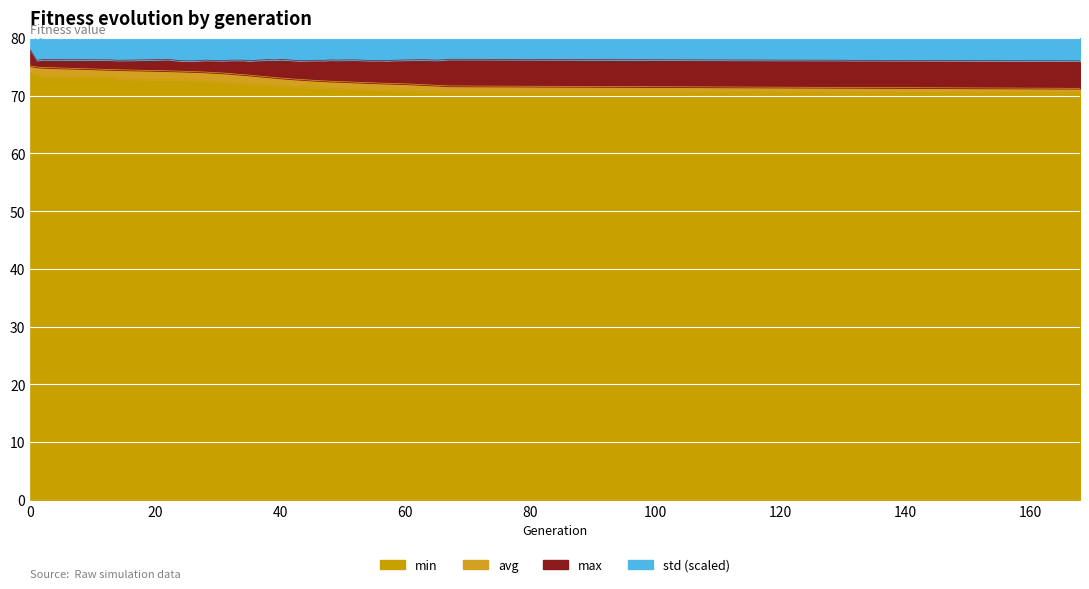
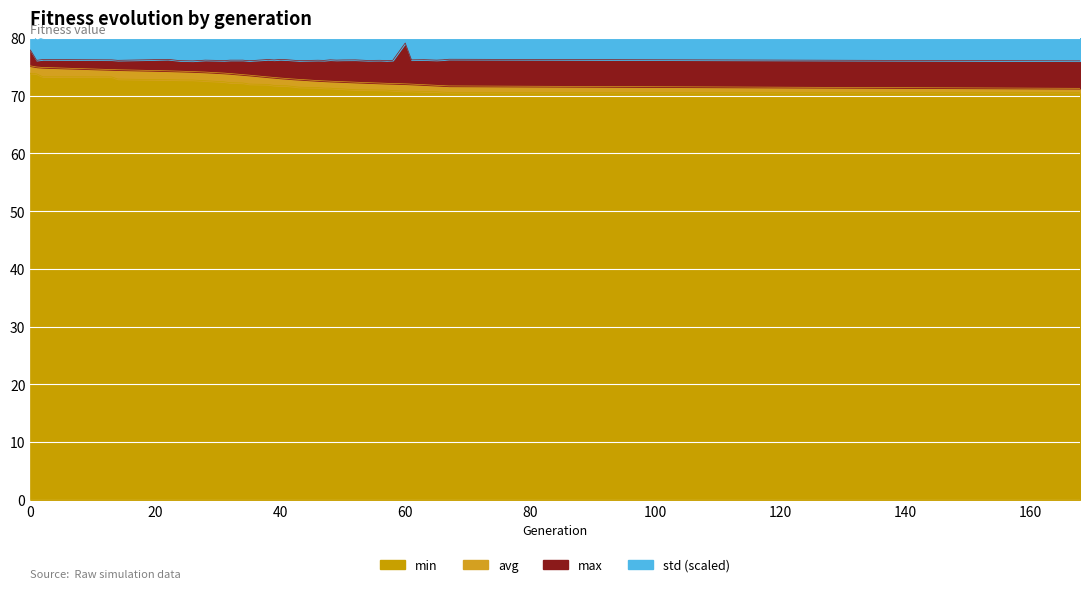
max, 60: 76 -> 79
